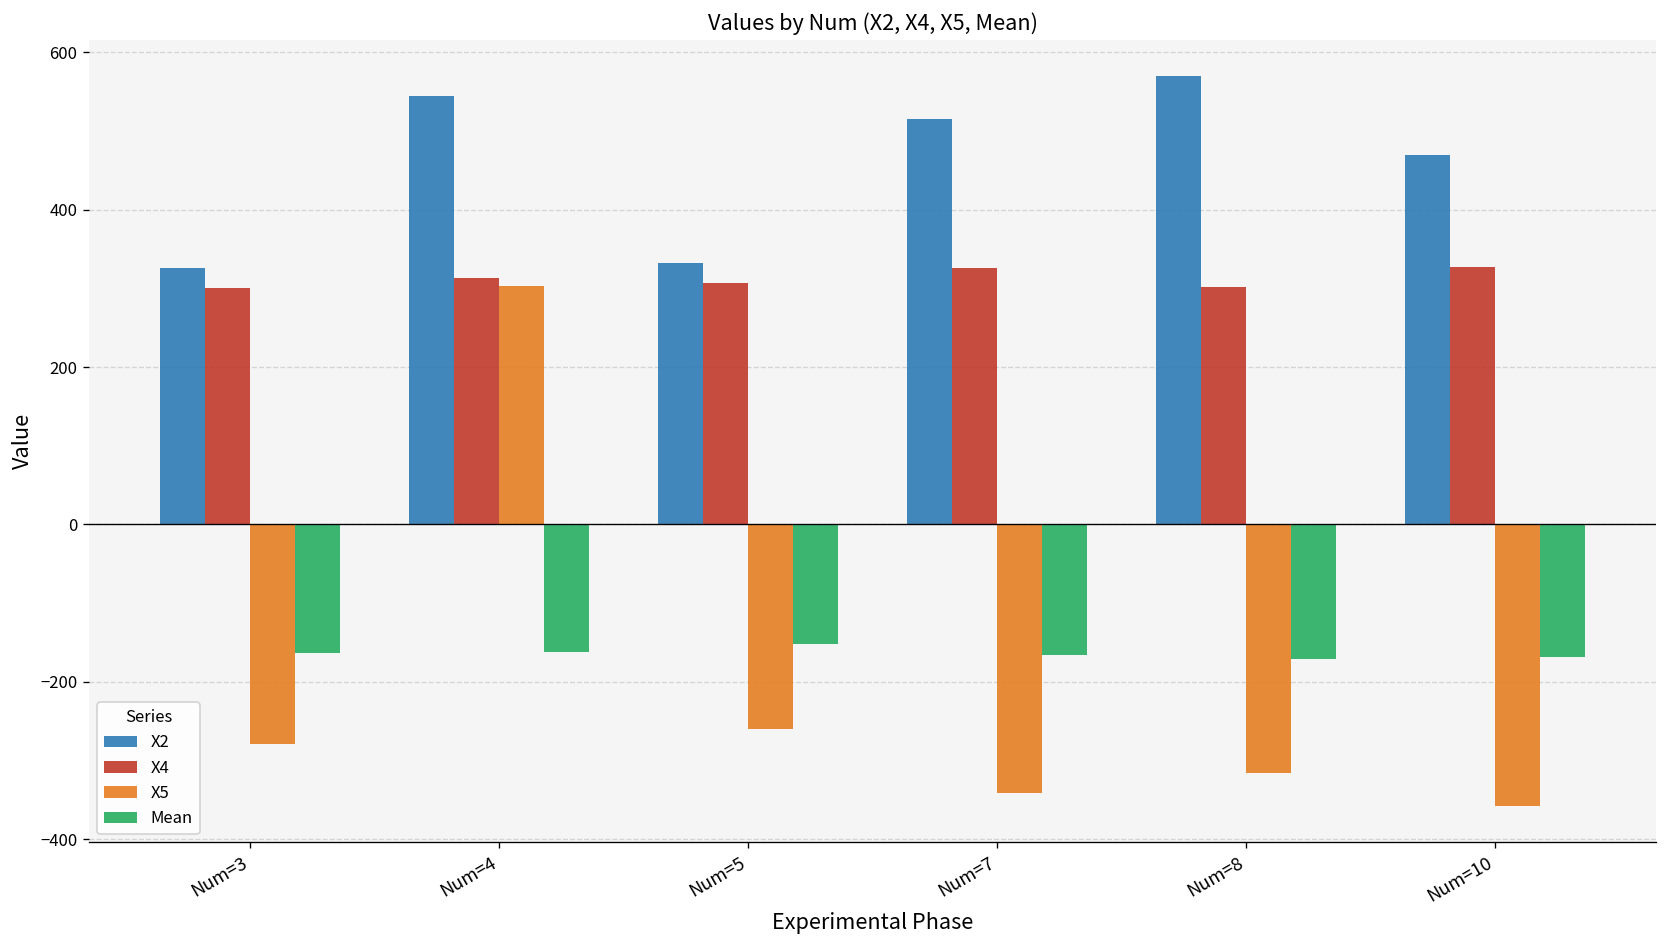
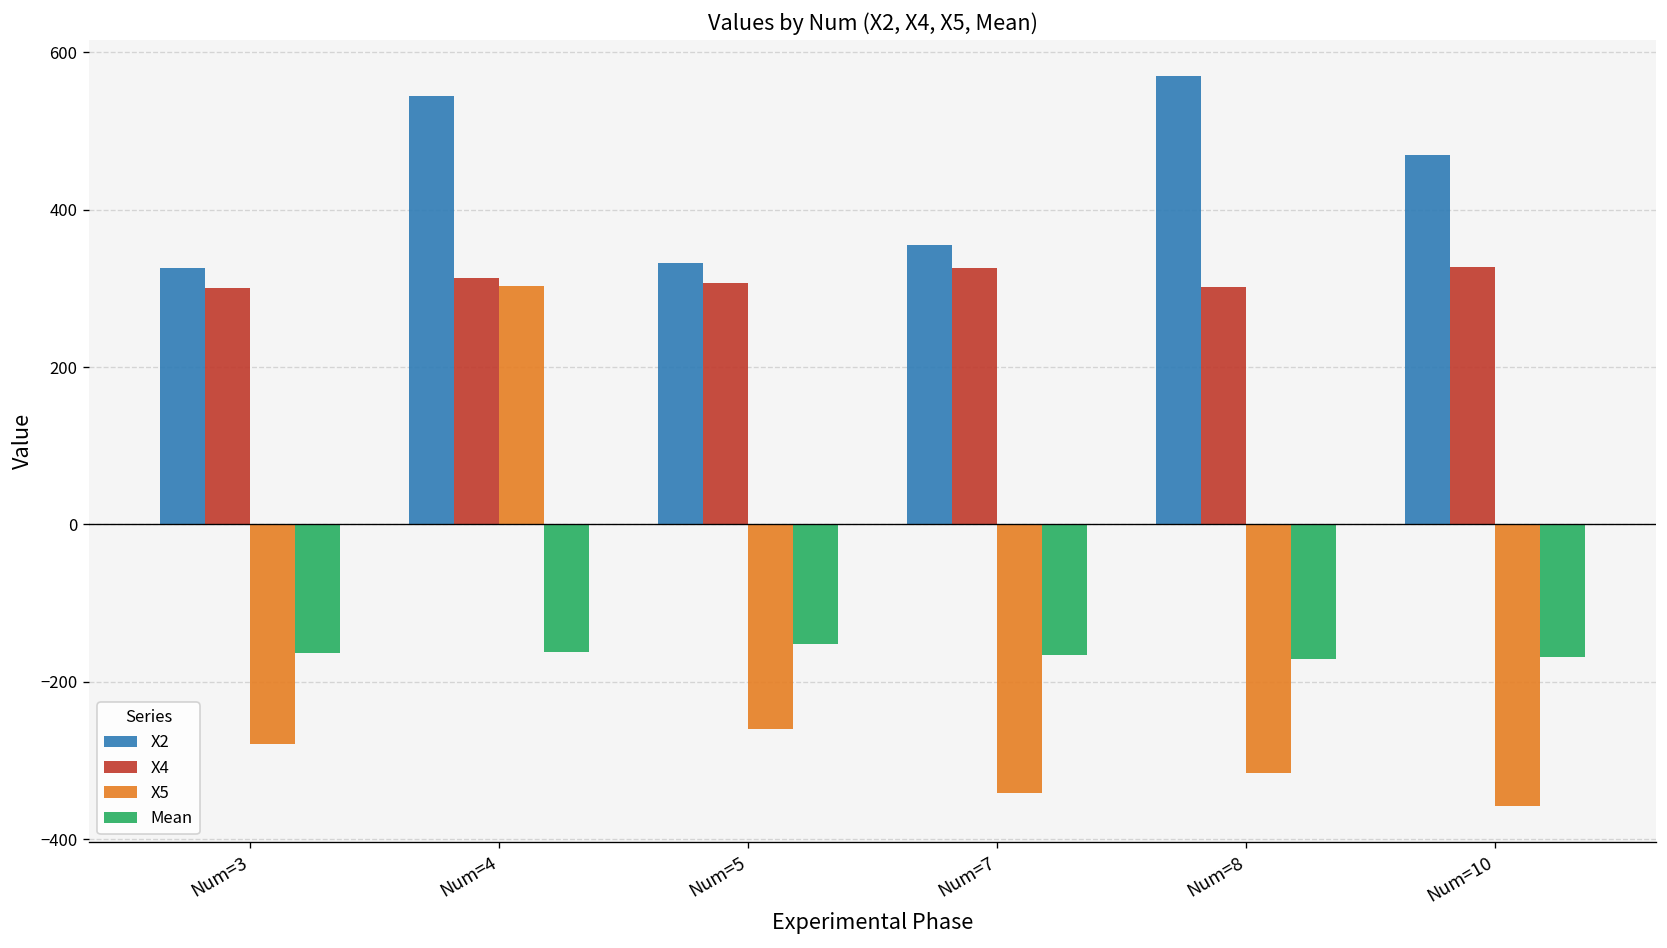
X2, Num=7: 520 -> 360
